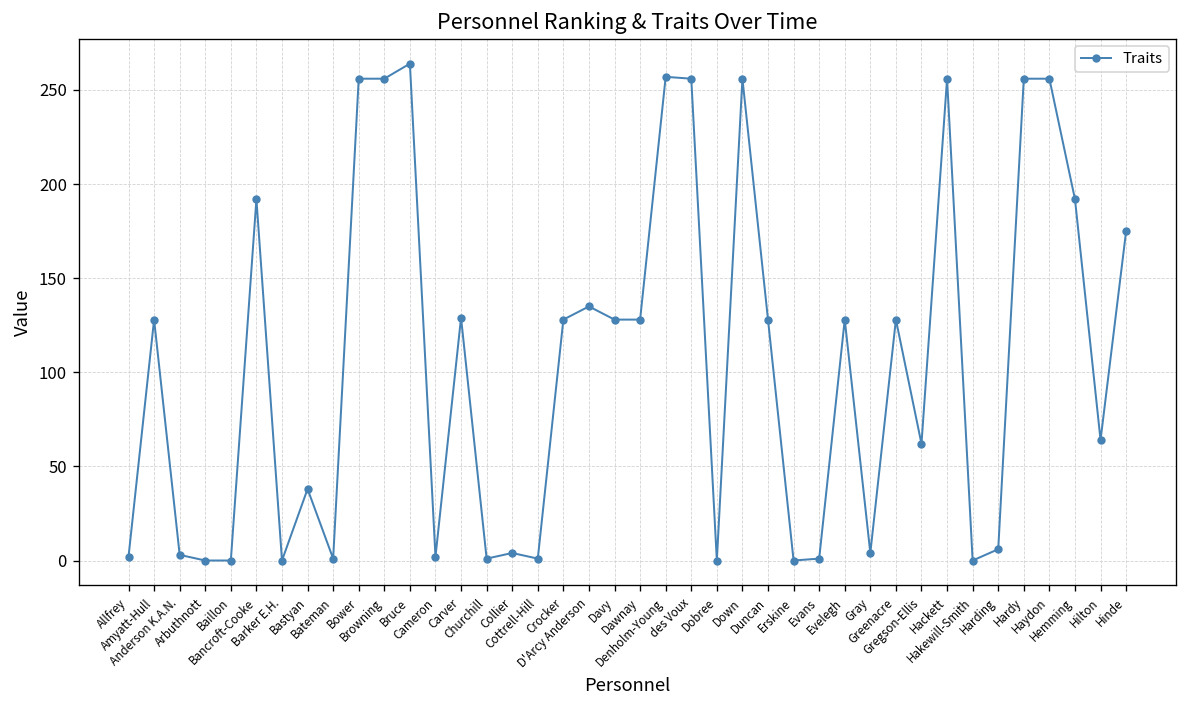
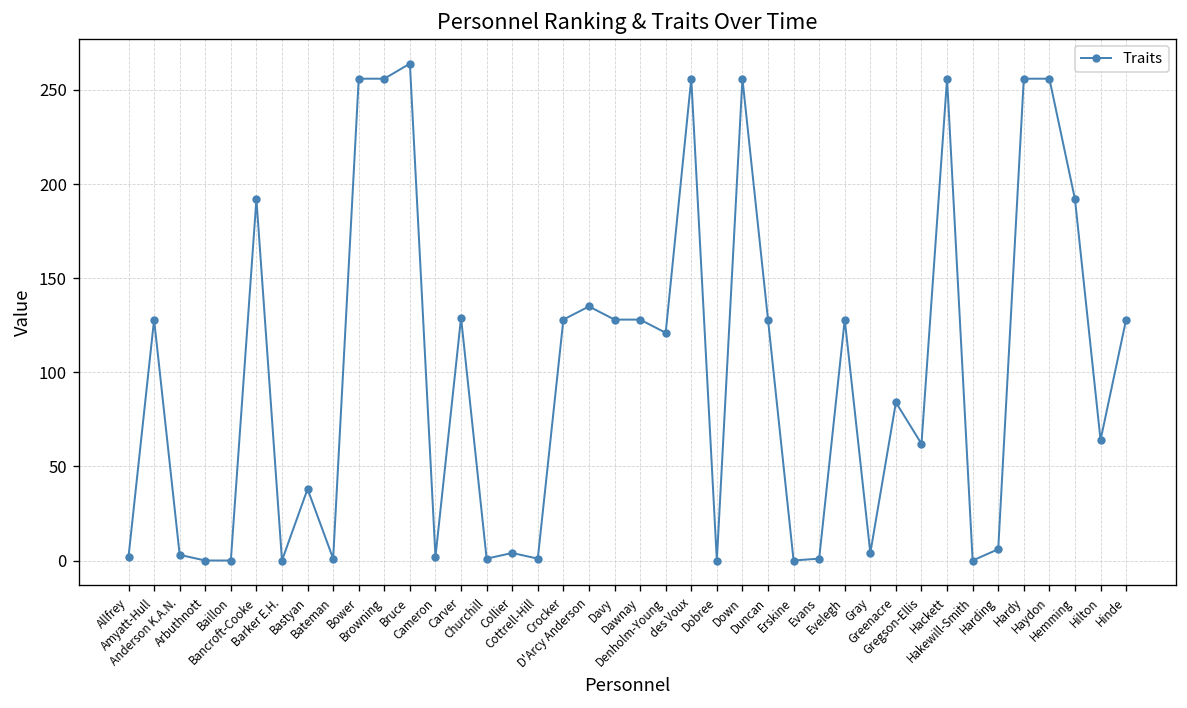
Denholm-Young: 257 -> 121
Greenacre: 128 -> 84
Hinde: 175 -> 128
